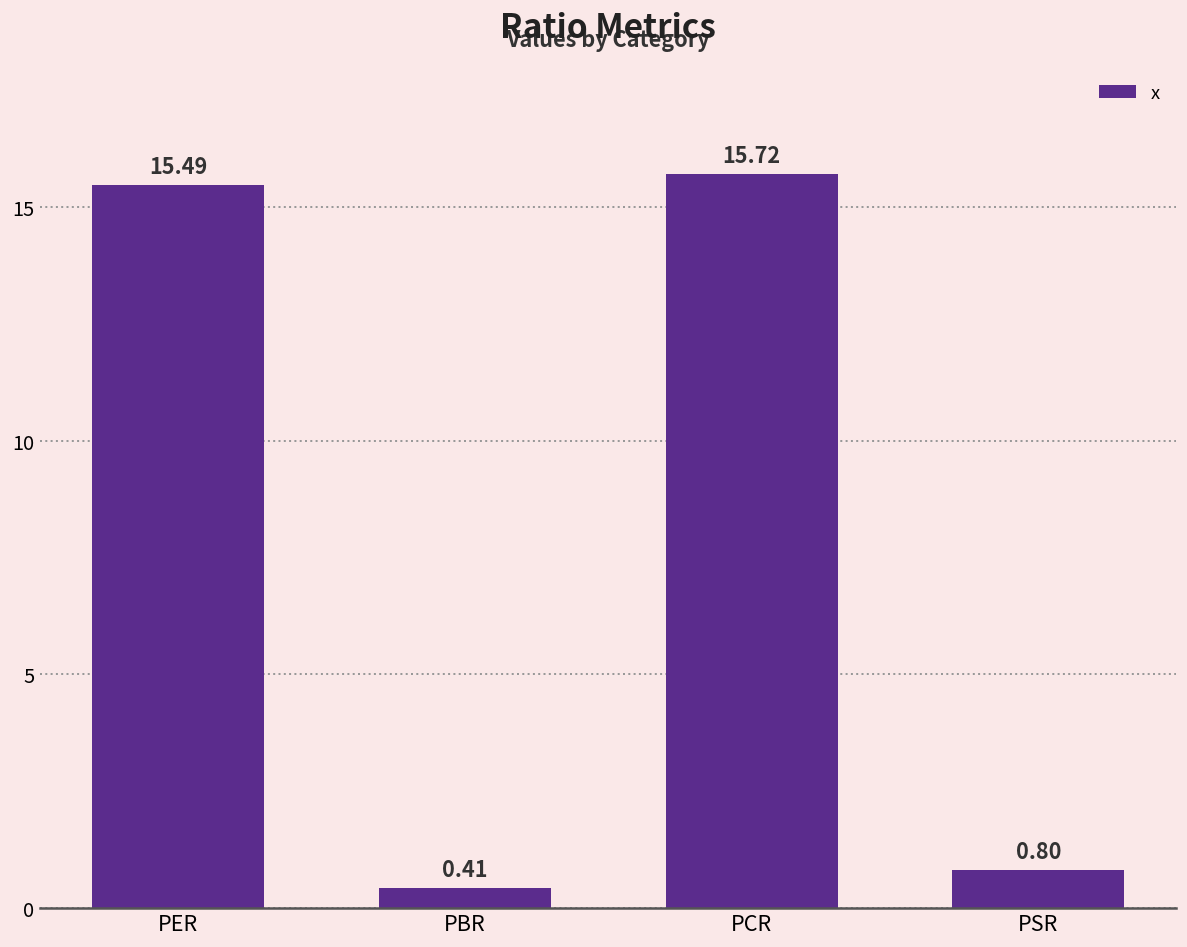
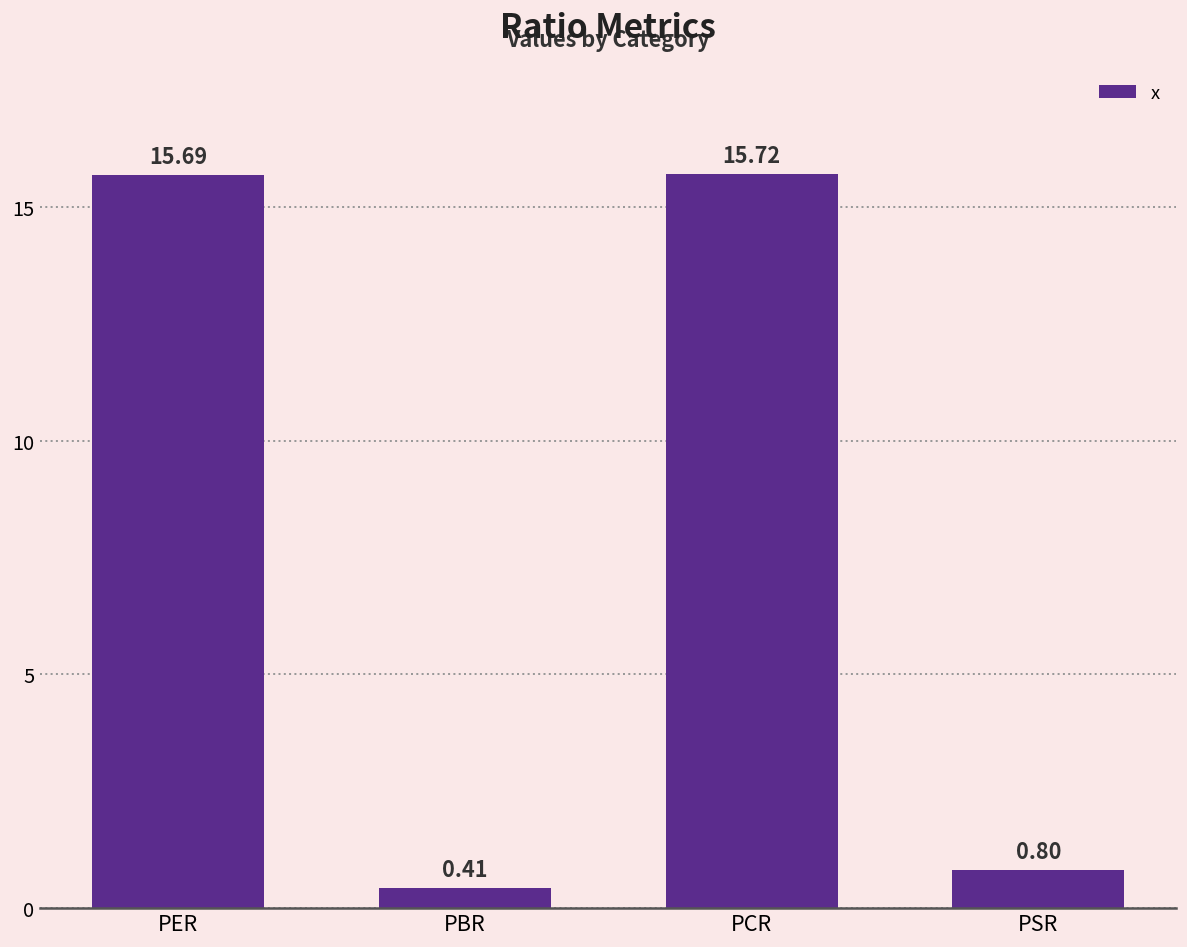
PER: 15.49 -> 15.69
